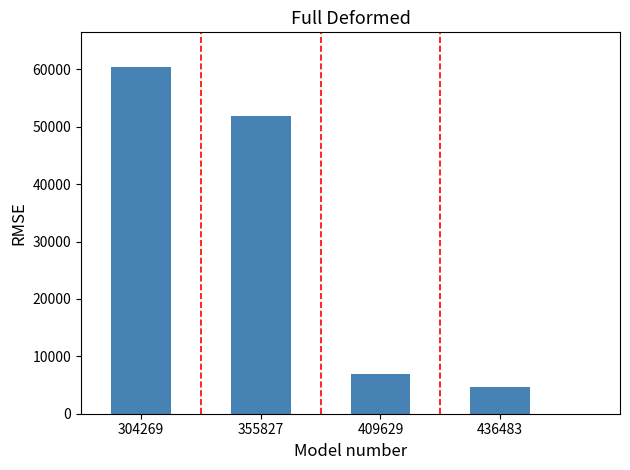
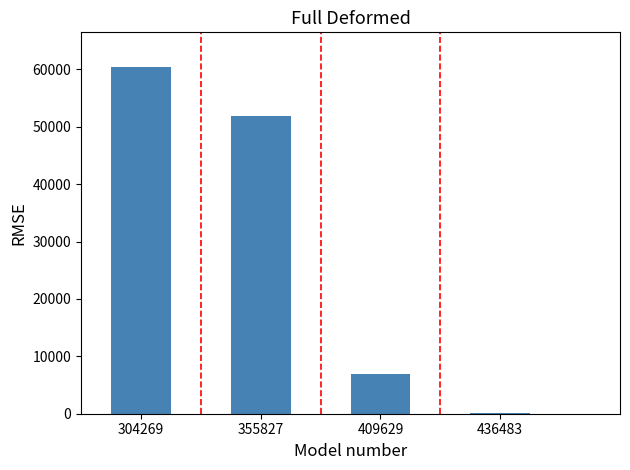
436483: 5000 -> 0
